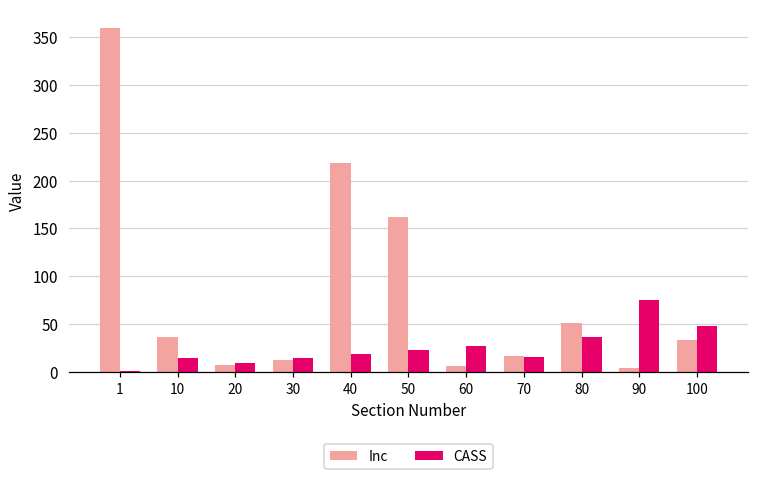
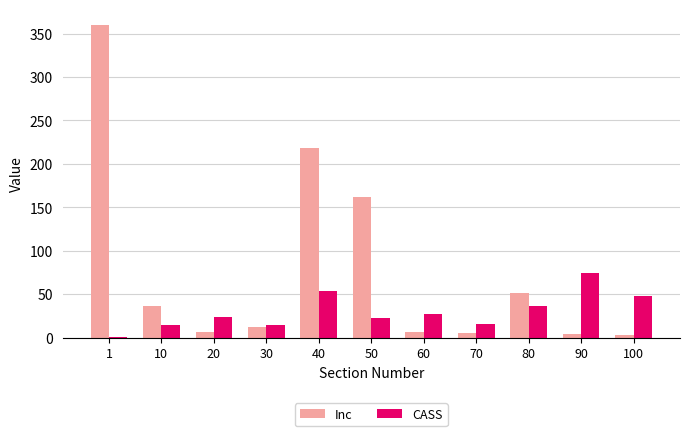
CASS, 20: 10 -> 20
CASS, 40: 20 -> 50
Inc, 70: 20 -> 10
Inc, 100: 30 -> 0
